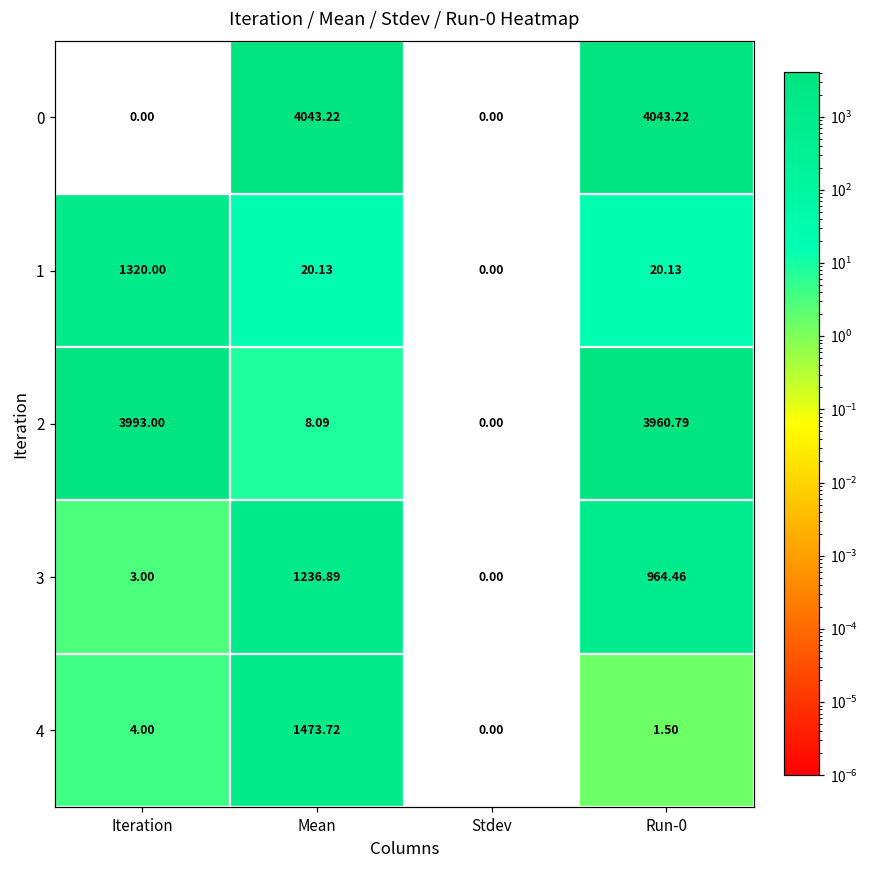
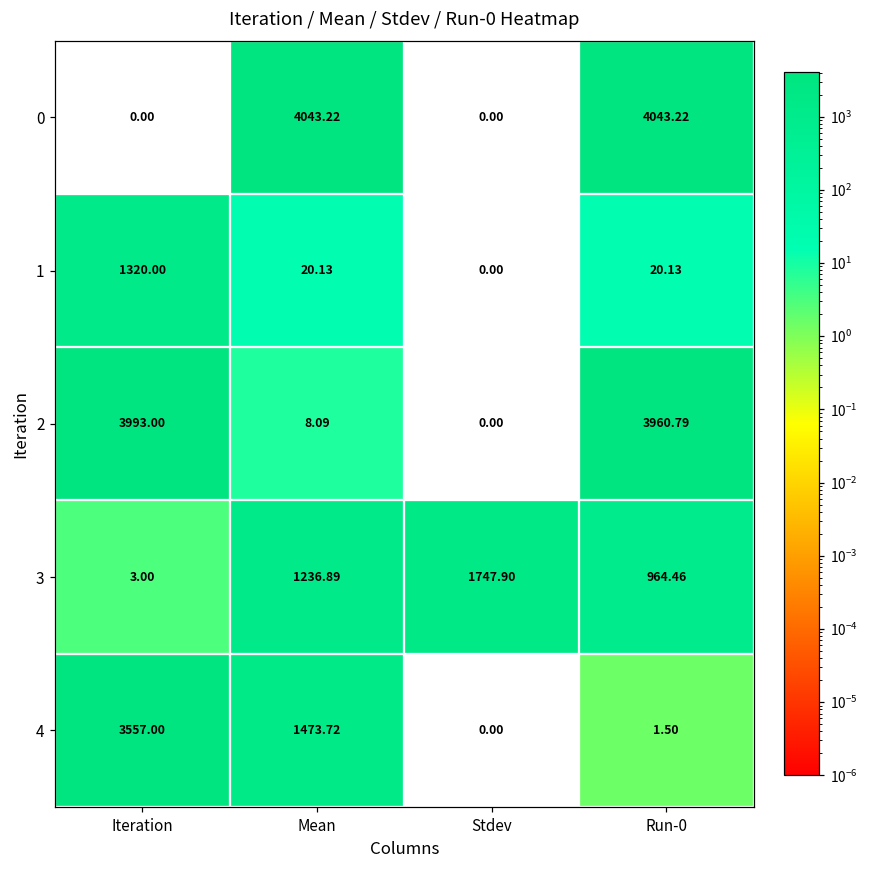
3, Stdev: 0.00 -> 1747.90
4, Iteration: 4.00 -> 3557.00
